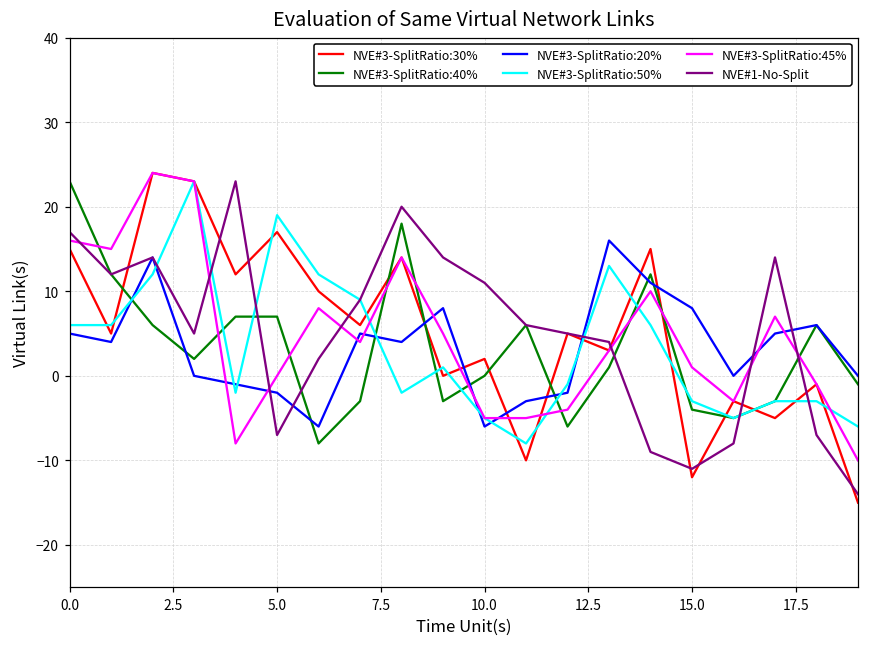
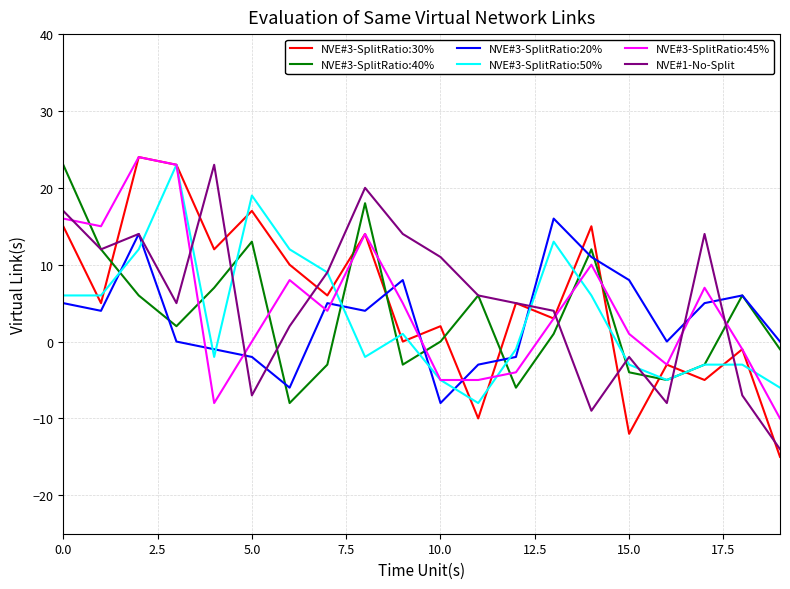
NVE#3-SplitRatio:40%, 5.0: 7 -> 13
NVE#3-SplitRatio:20%, 10.0: -6 -> -8
NVE#1-No-Split, 15.0: -11 -> -2
